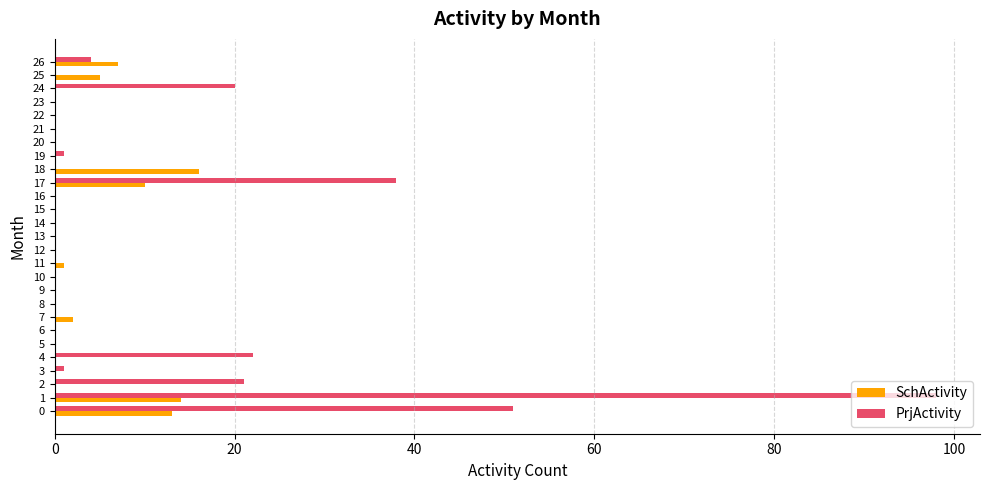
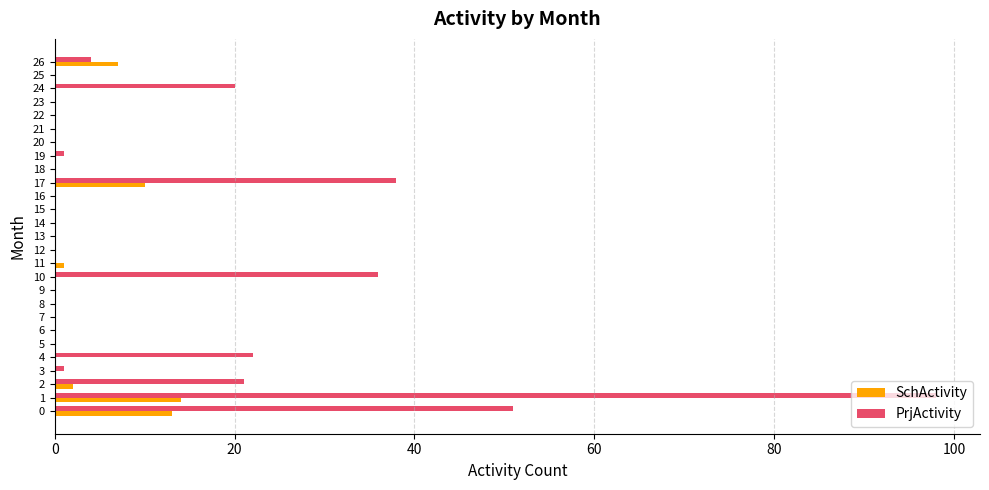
SchActivity, 25: 5 -> 0
SchActivity, 18: 16 -> 0
PrjActivity, 10: 0 -> 36
SchActivity, 7: 2 -> 0
SchActivity, 2: 0 -> 2
